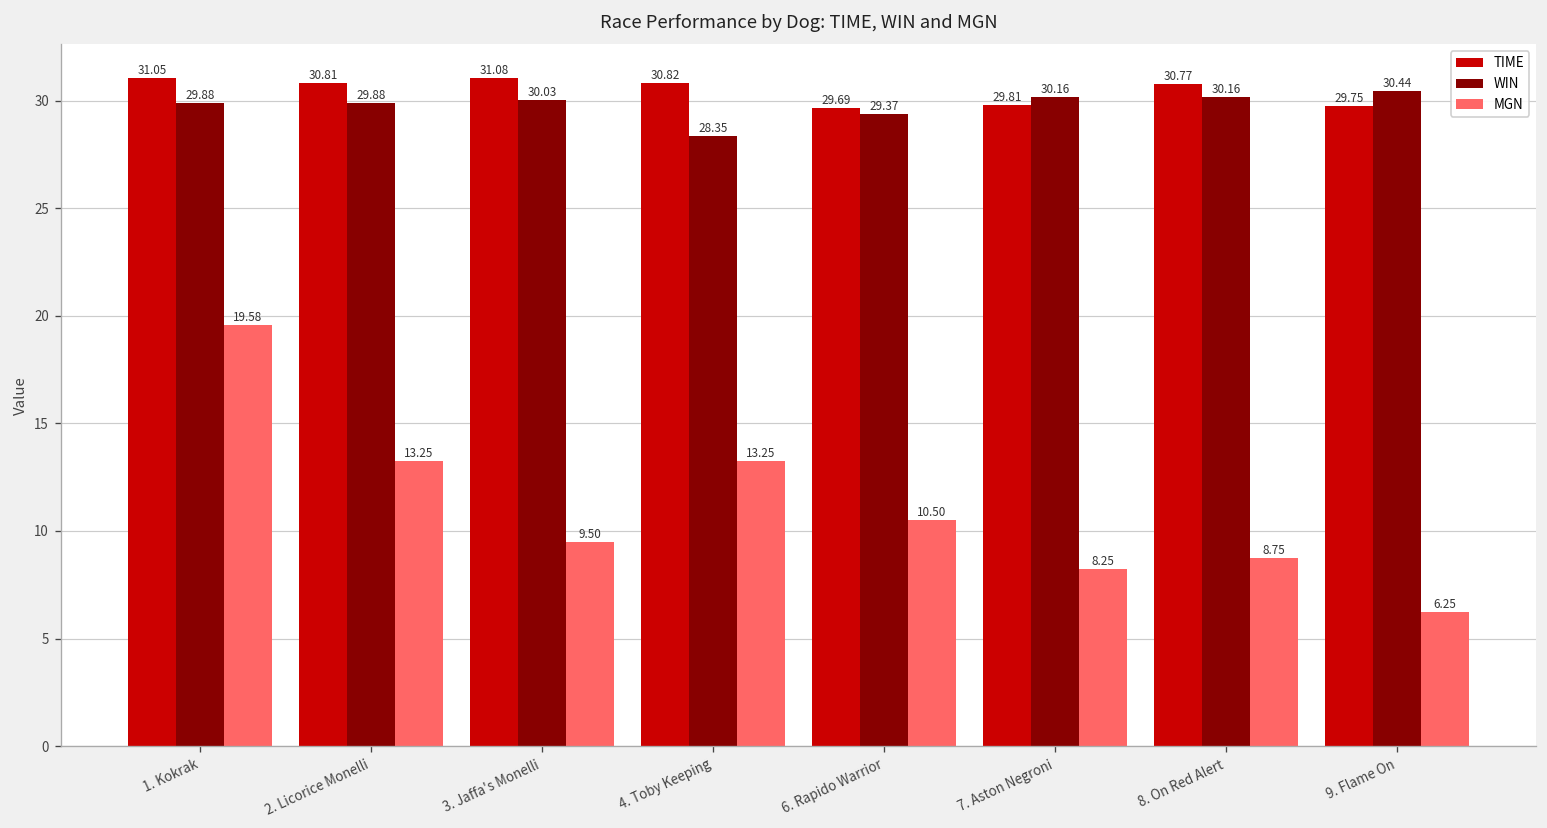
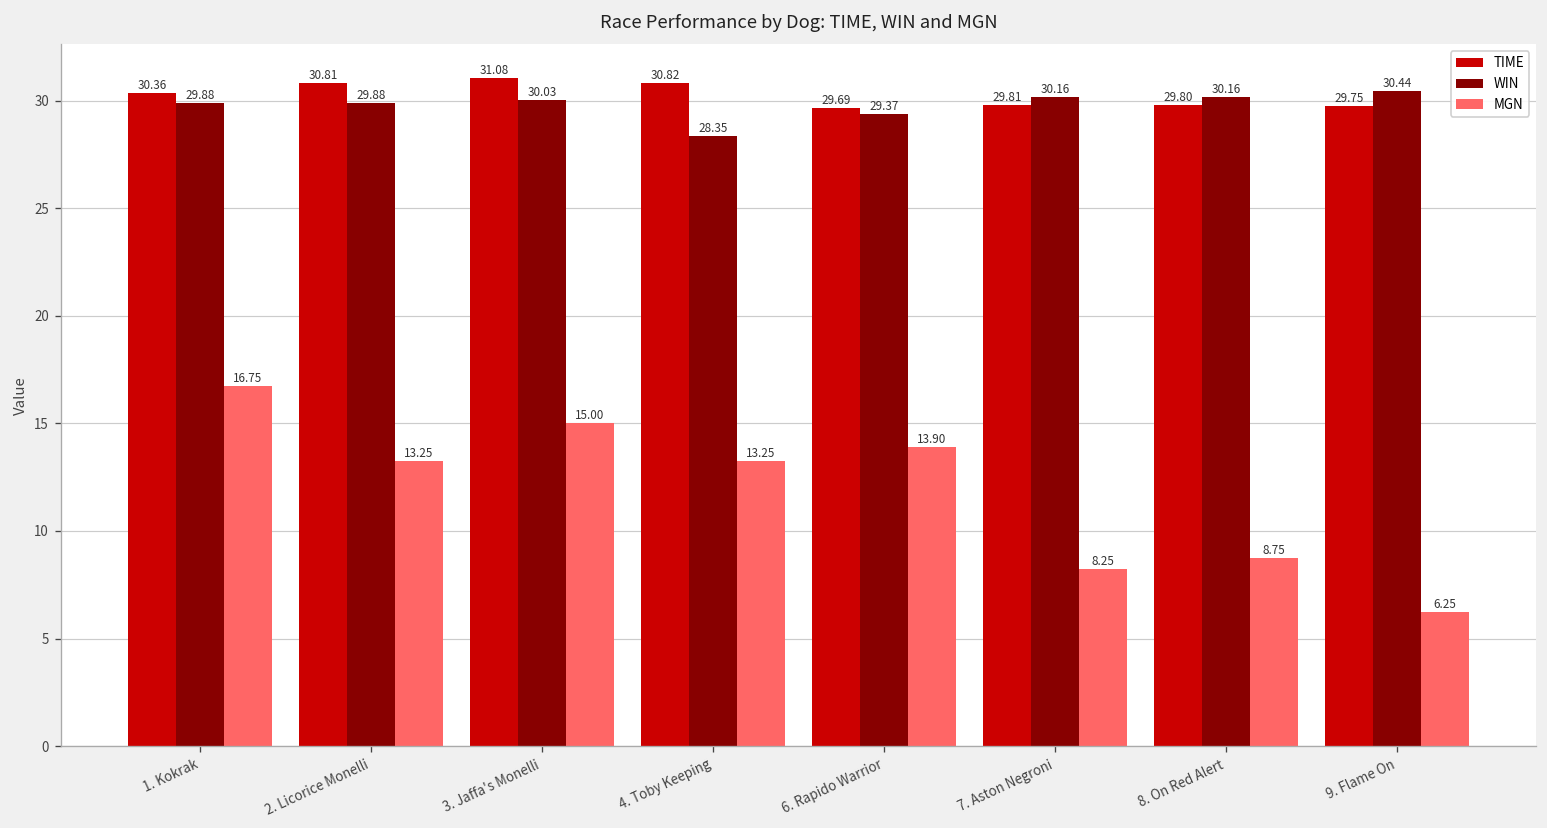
TIME, 1. Kokrak: 31.05 -> 30.36
MGN, 1. Kokrak: 19.58 -> 16.75
MGN, 3. Jaffa's Monelli: 9.50 -> 15.00
MGN, 6. Rapido Warrior: 10.50 -> 13.90
TIME, 8. On Red Alert: 30.77 -> 29.80
